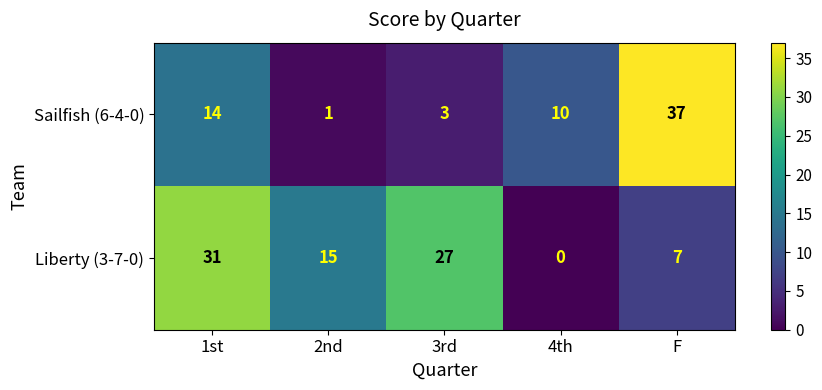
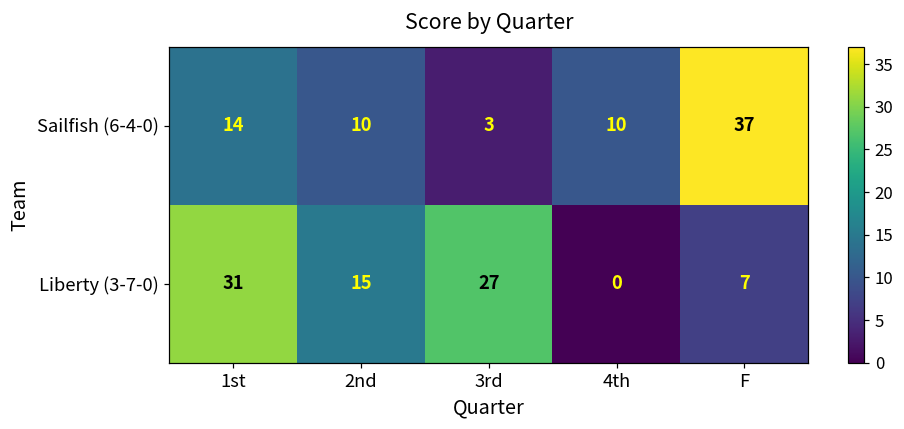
Sailfish (6-4-0), 2nd: 1 -> 10
